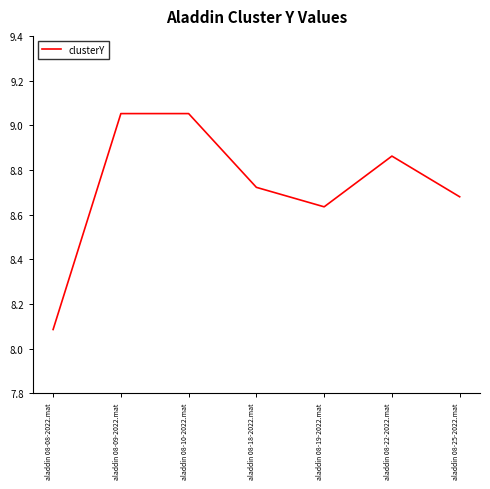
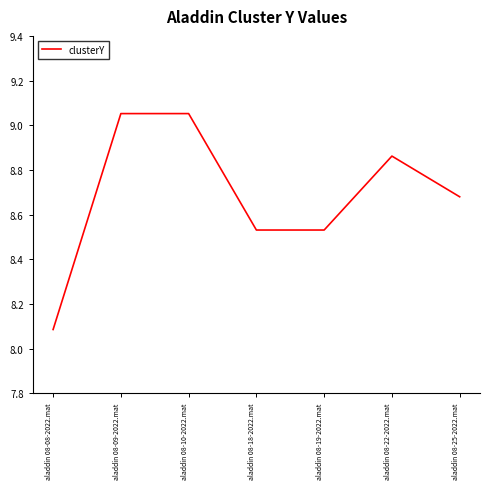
aladdin 08-18-2022.mat: 8.72 -> 8.53
aladdin 08-19-2022.mat: 8.63 -> 8.53
